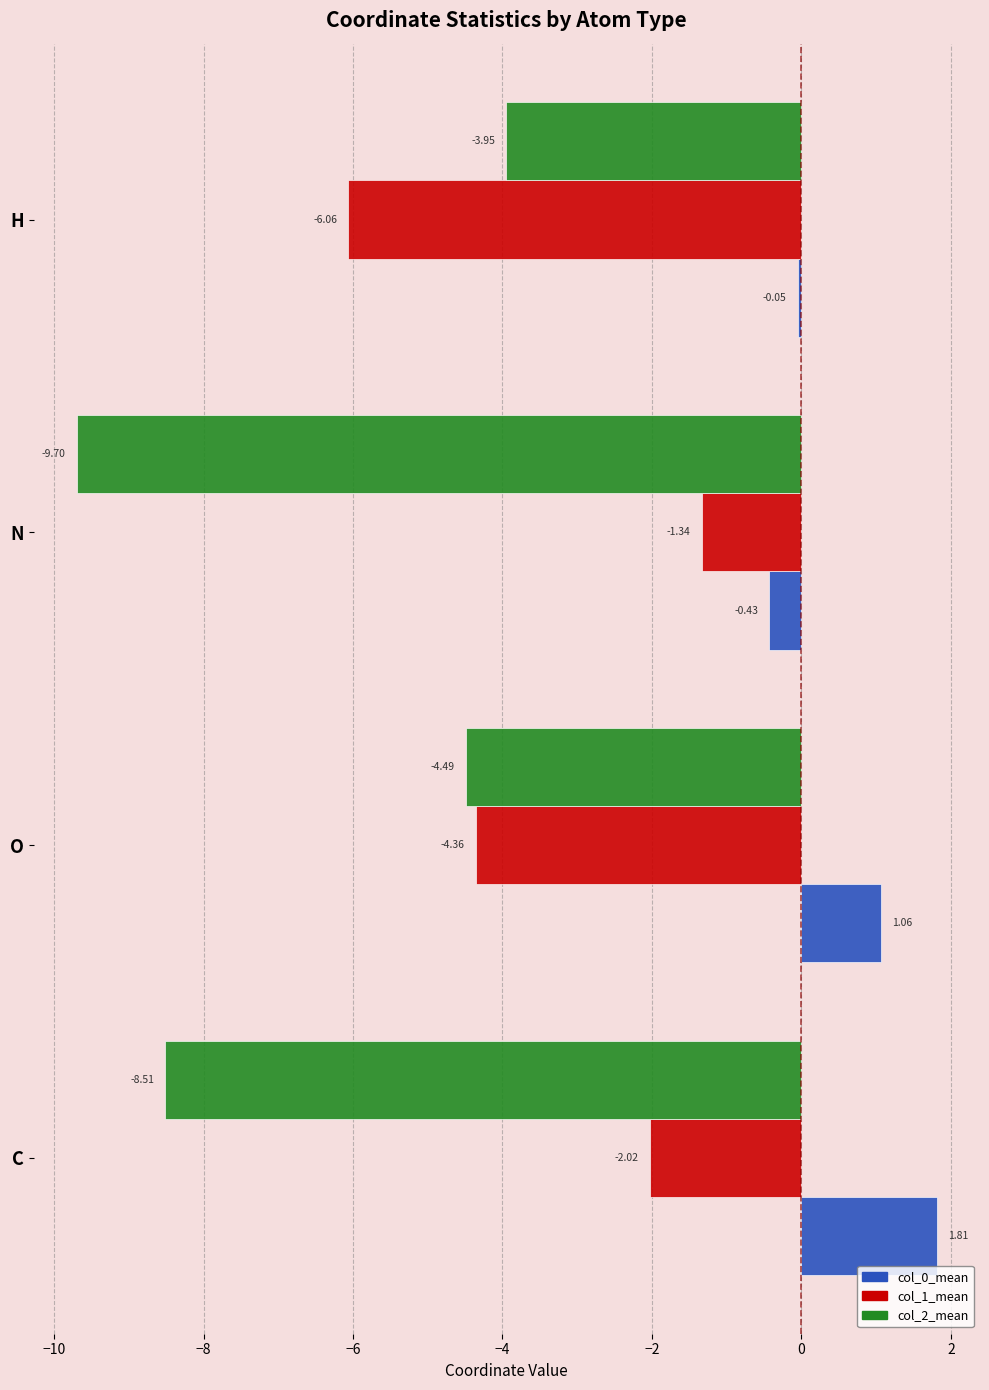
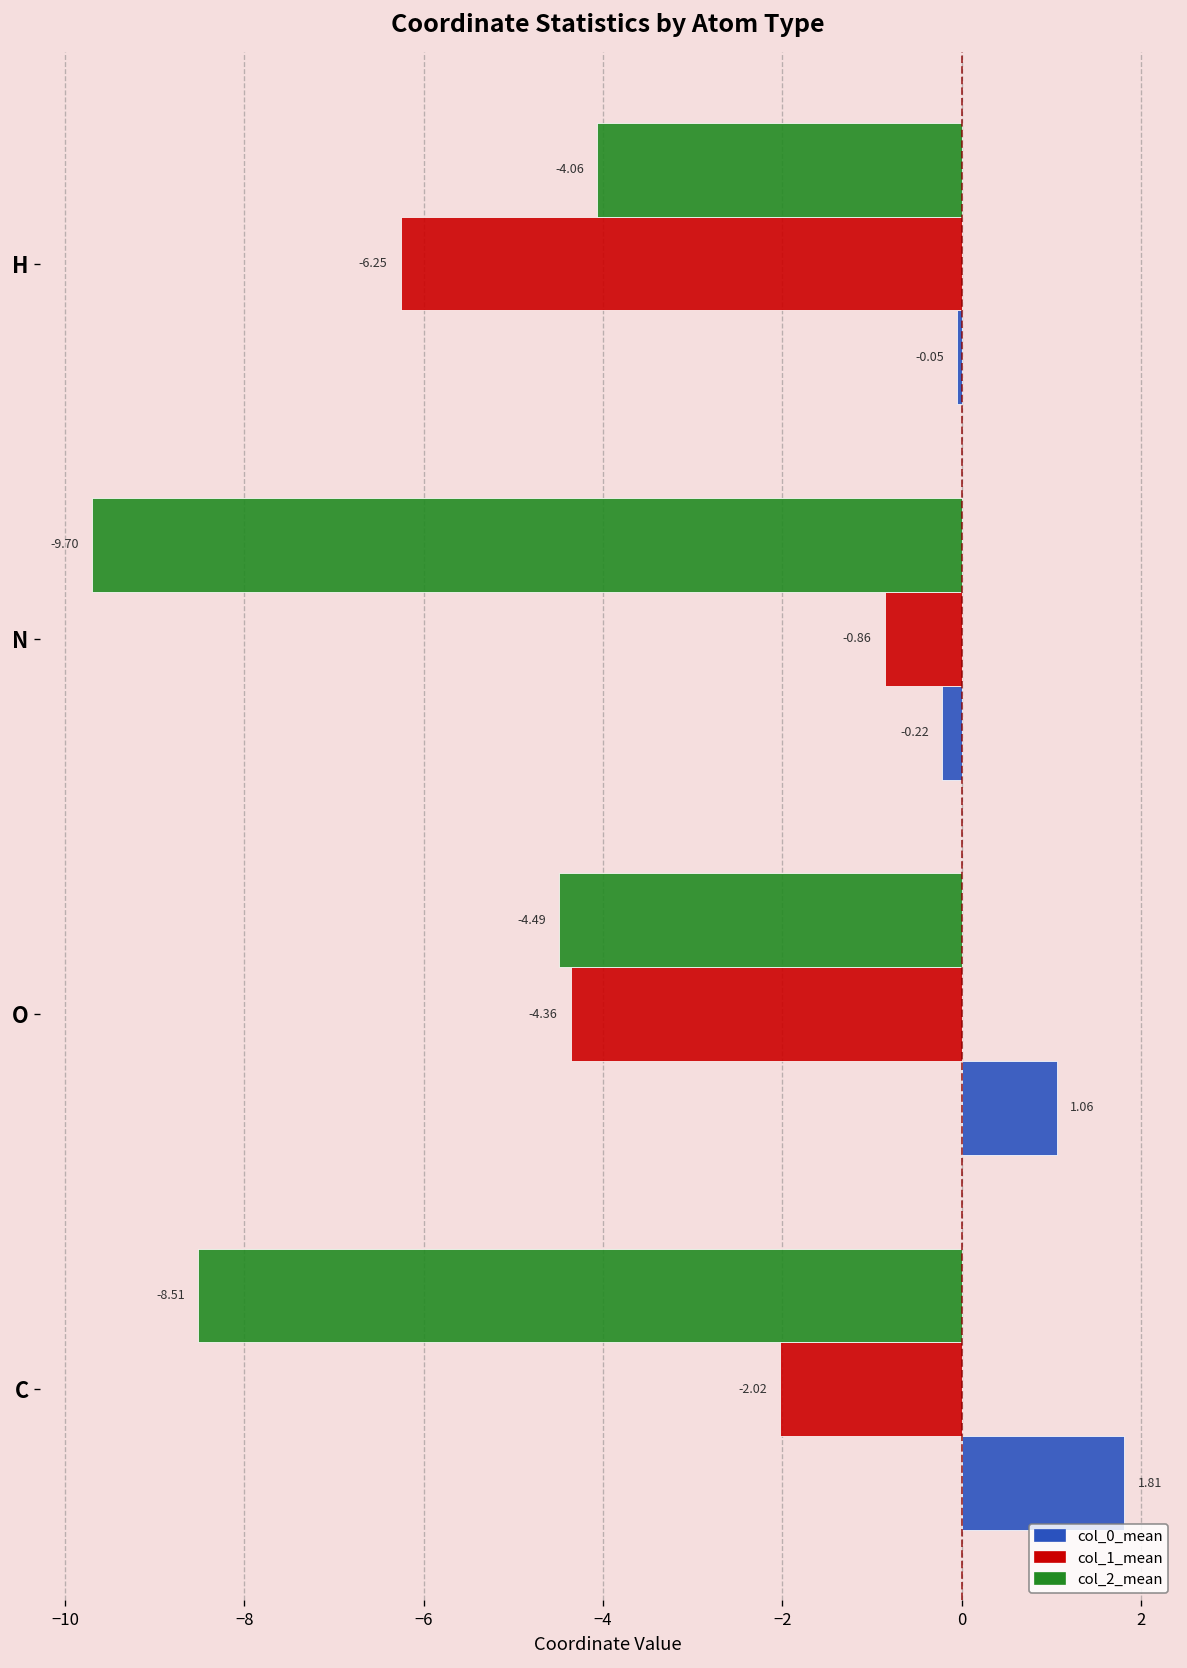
col_2_mean, H: -3.95 -> -4.06
col_1_mean, H: -6.06 -> -6.25
col_1_mean, N: -1.34 -> -0.86
col_0_mean, N: -0.43 -> -0.22
